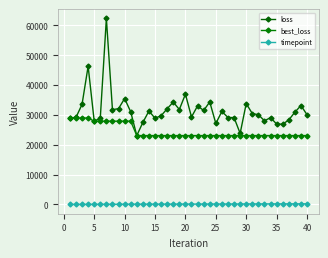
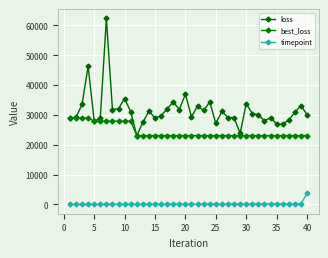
timepoint, 40: 0 -> 4000
